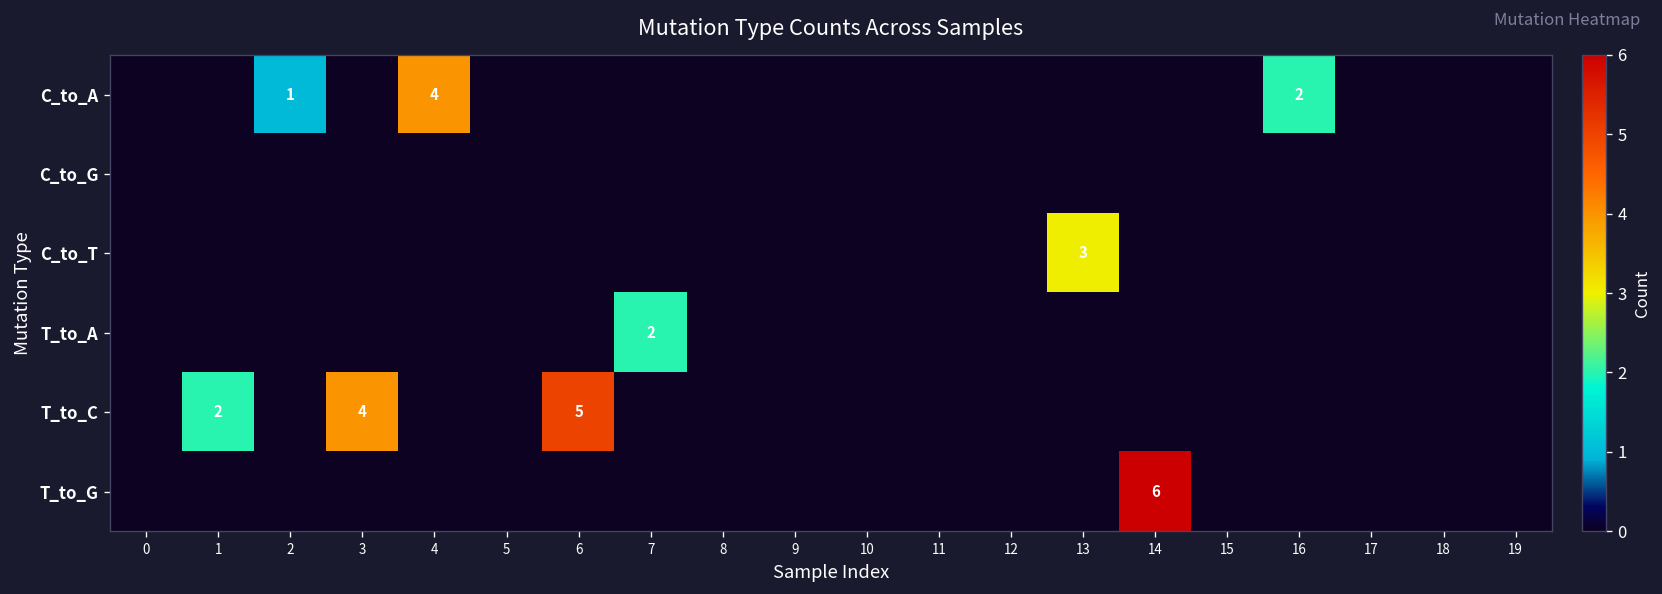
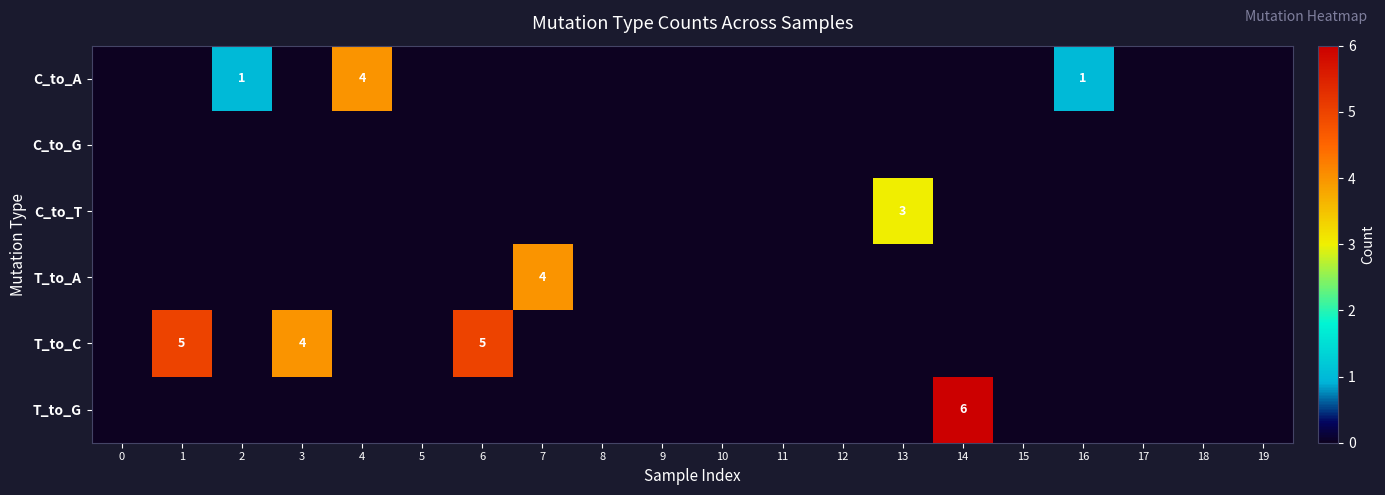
C_to_A, 16: 2 -> 1
T_to_A, 7: 2 -> 4
T_to_C, 1: 2 -> 5
